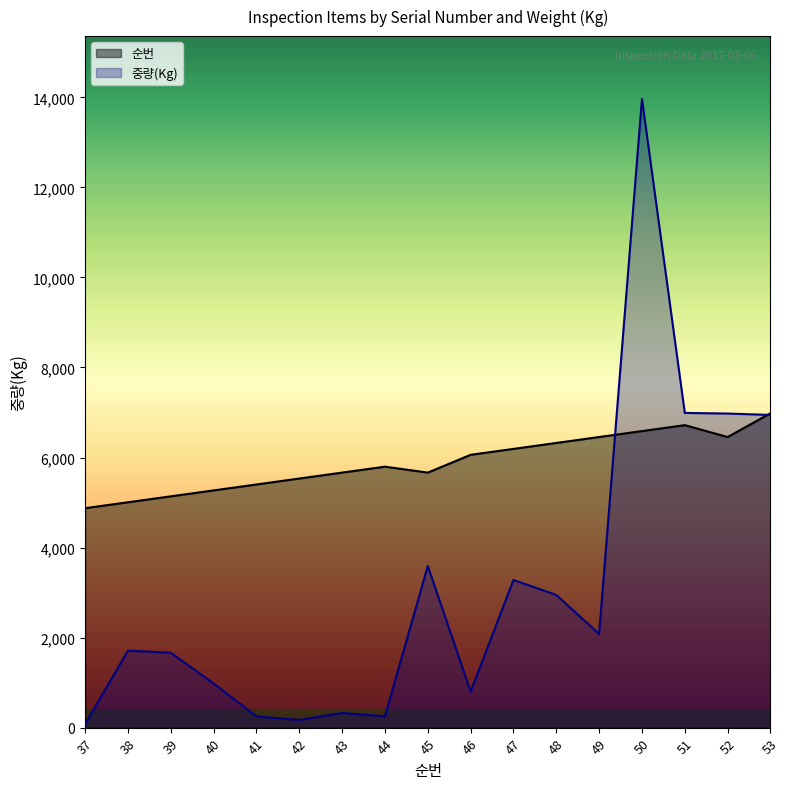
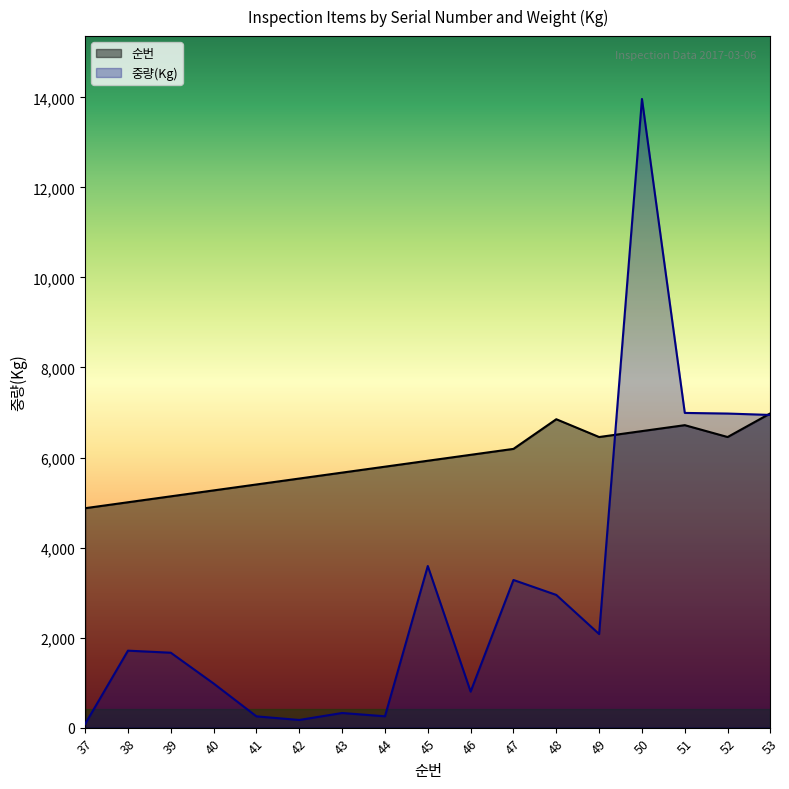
순번, 45: 5,700 -> 5,900
순번, 48: 6,300 -> 6,900
